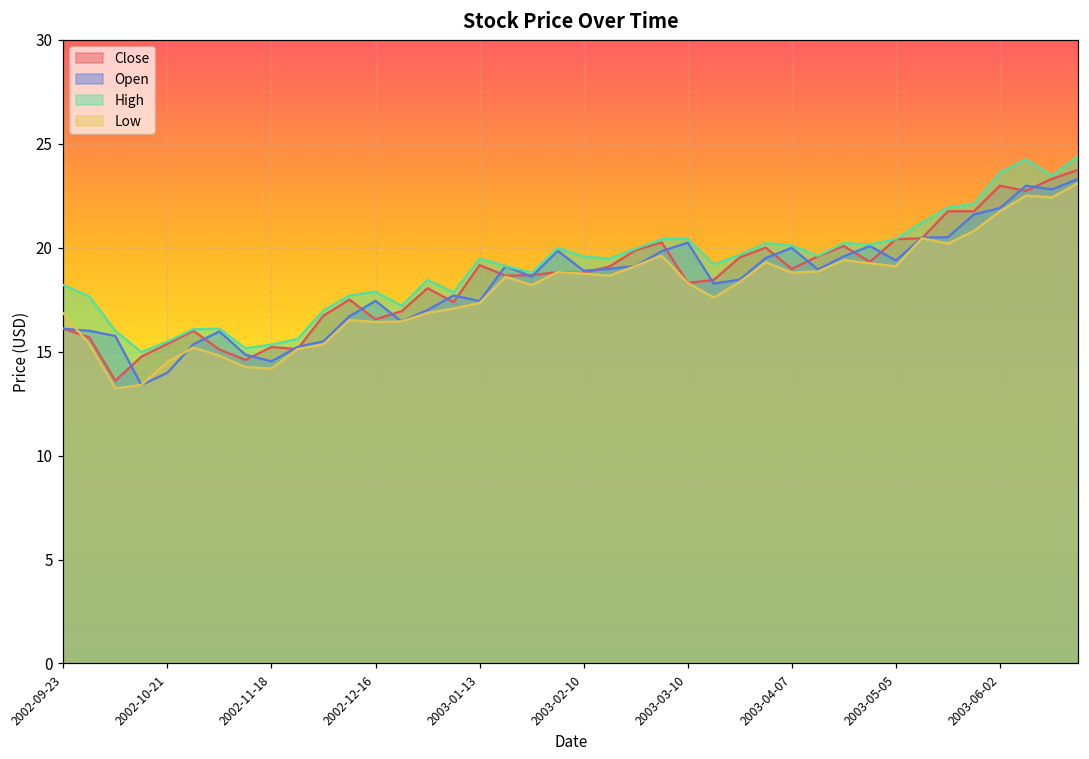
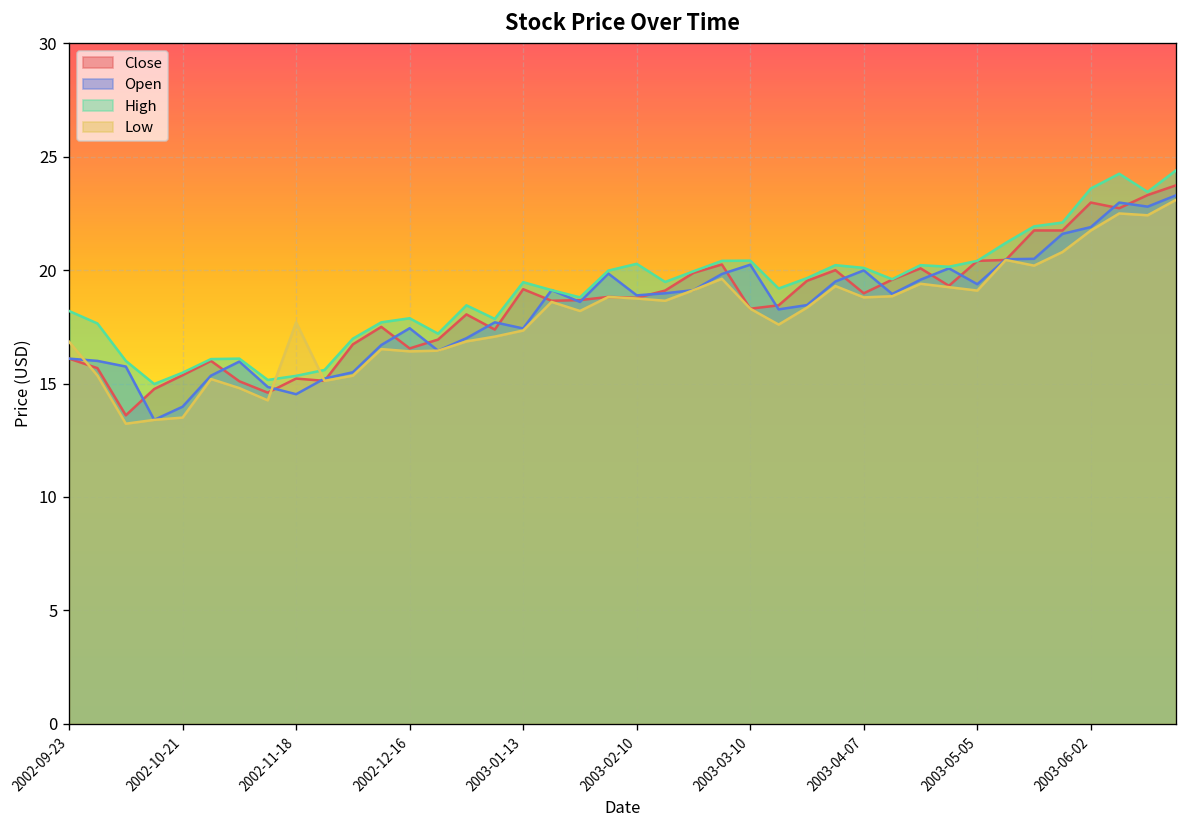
Low, 2002-10-21: 14.5 -> 13.5
Low, 2002-11-18: 14.2 -> 17.7
High, 2003-02-10: 19.6 -> 20.3
